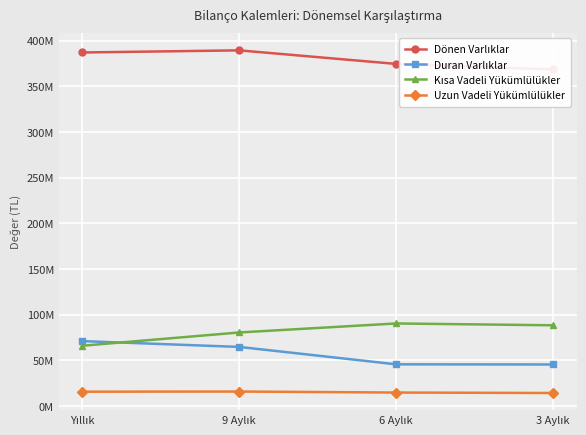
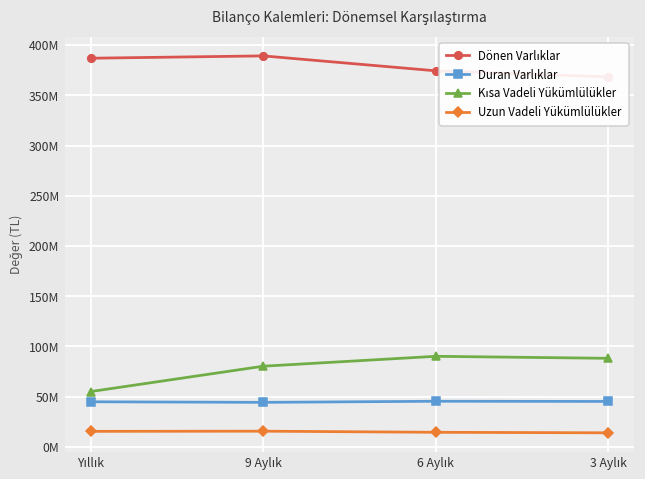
Duran Varlıklar, Yıllık: 70000000 -> 40000000
Kısa Vadeli Yükümlülükler, Yıllık: 70000000 -> 60000000
Duran Varlıklar, 9 Aylık: 60000000 -> 40000000
